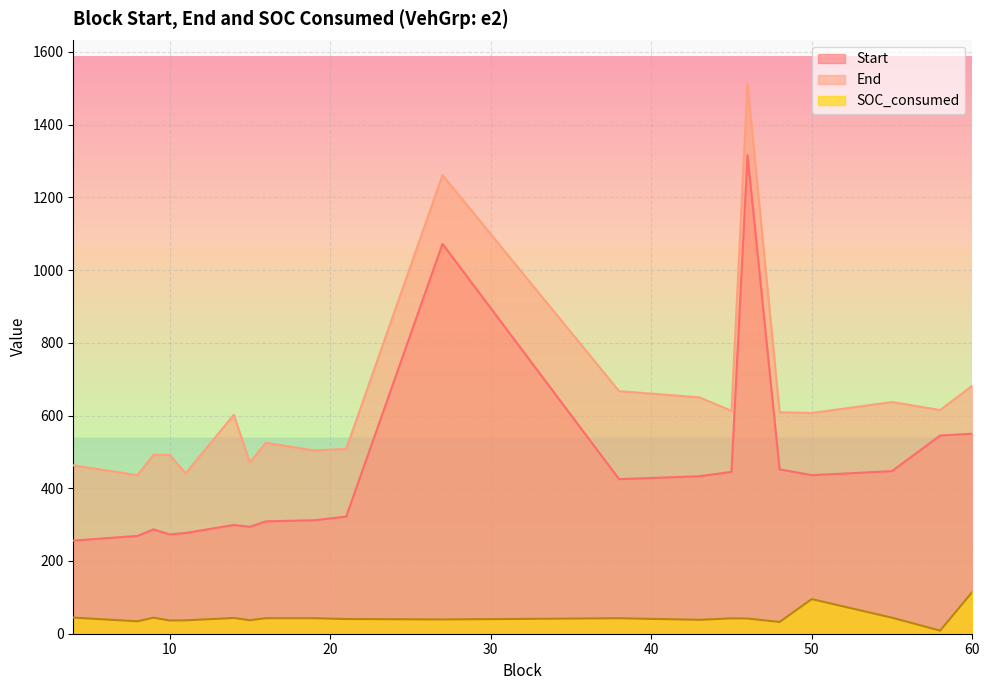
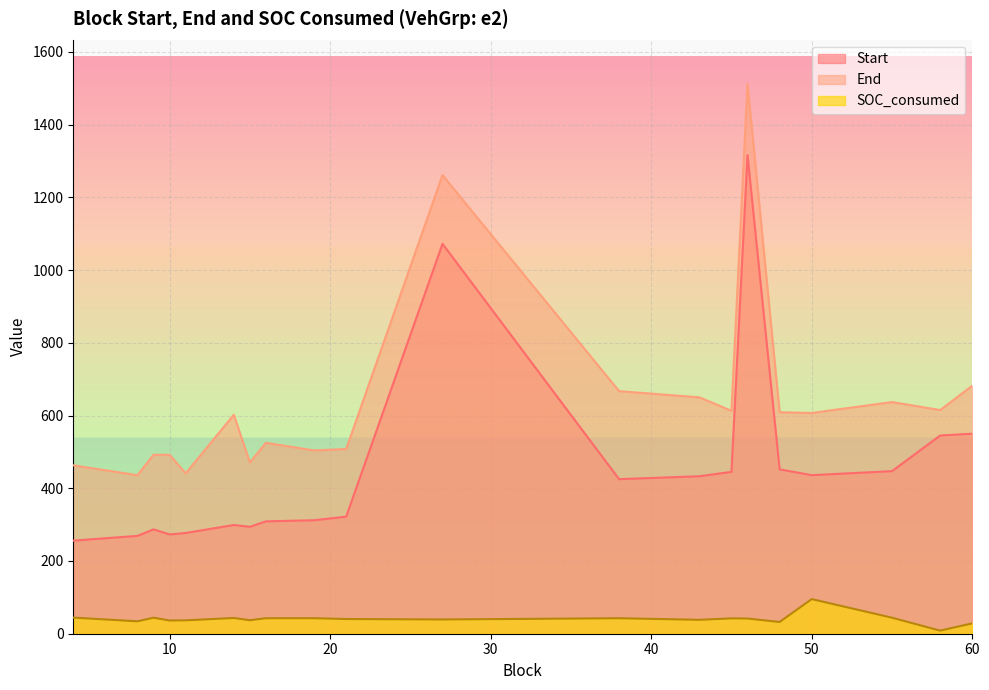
SOC_consumed, 60: 110 -> 30
